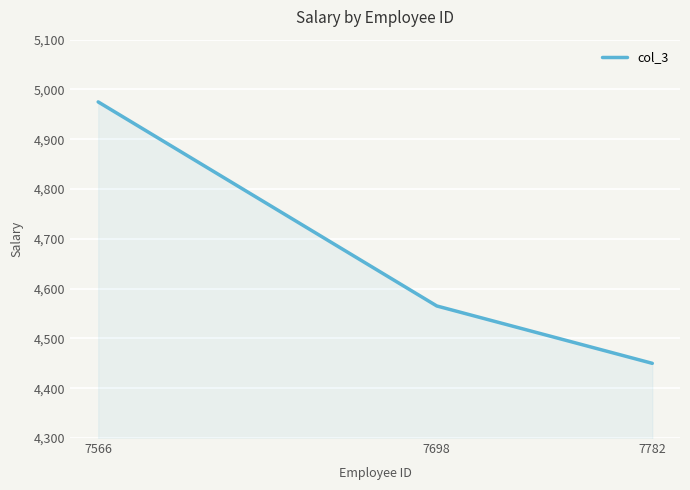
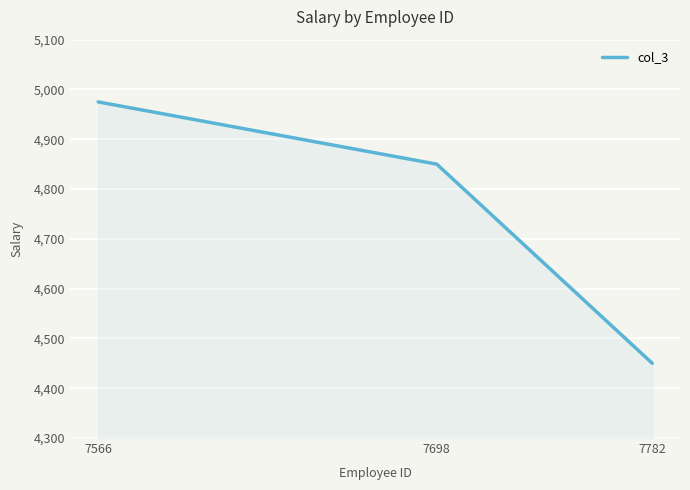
7698: 4,570 -> 4,850
